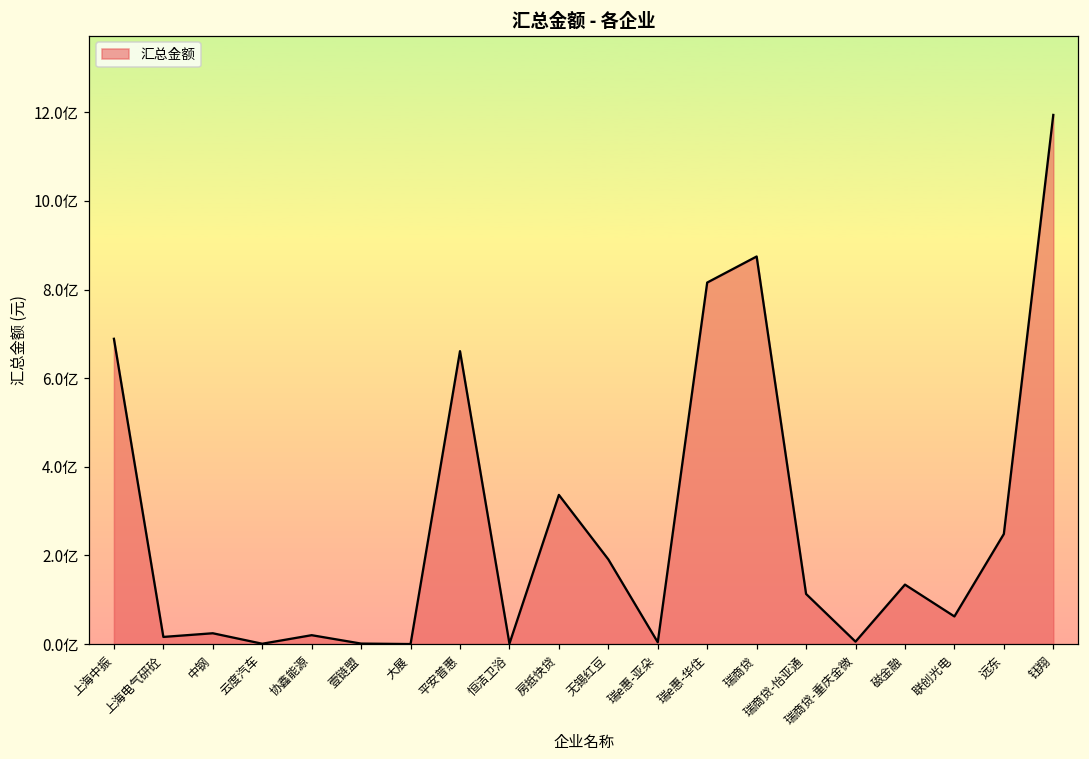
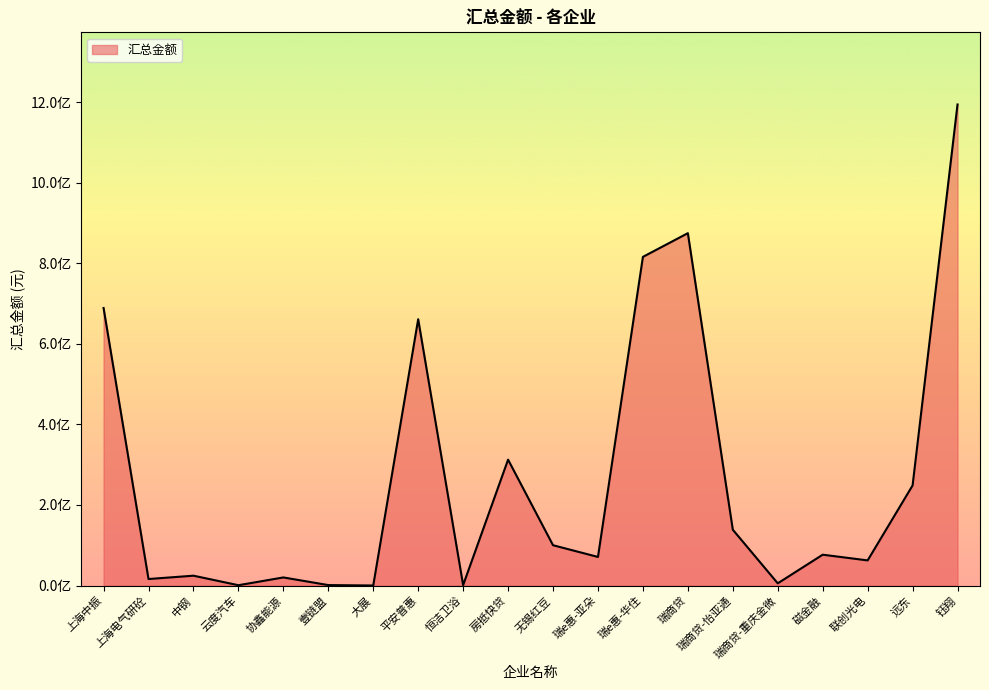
房抵快贷: 3.4亿 -> 3.1亿
无锡红豆: 1.9亿 -> 1.0亿
瑞e惠-亚朵: 0.0亿 -> 0.7亿
瑞商贷-怡亚通: 1.1亿 -> 1.4亿
磁金融: 1.3亿 -> 0.8亿
